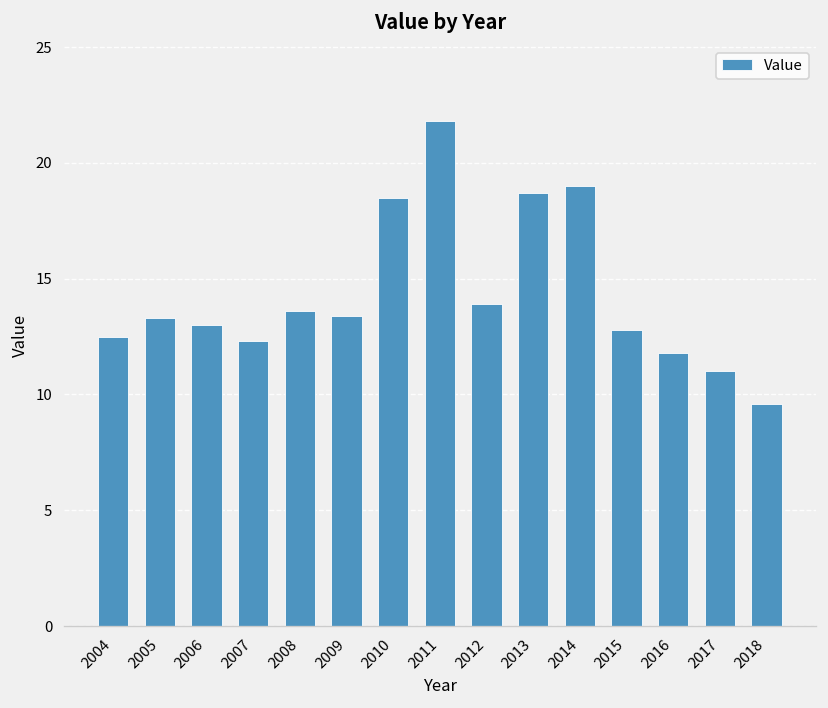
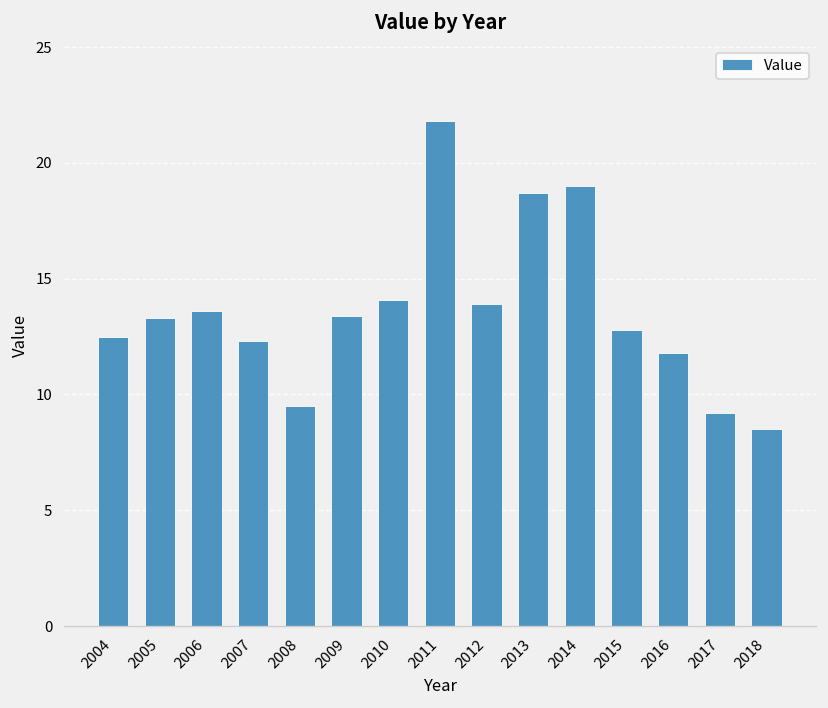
2006: 13.0 -> 13.6
2008: 13.6 -> 9.5
2010: 18.5 -> 14.1
2017: 11.0 -> 9.2
2018: 9.6 -> 8.5
